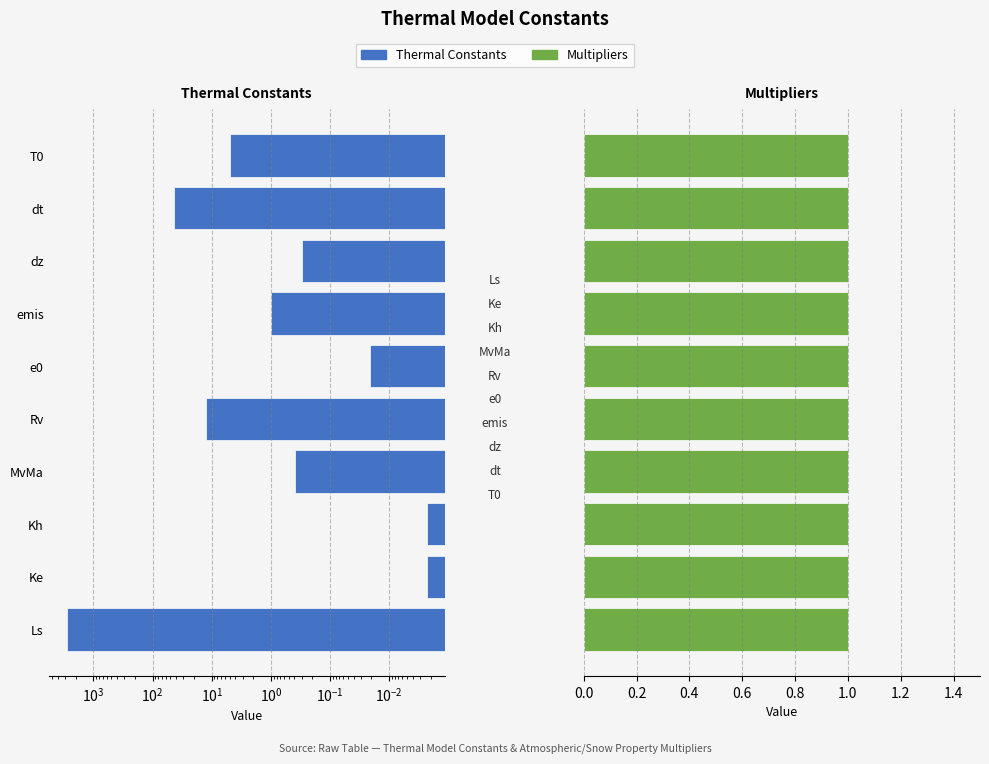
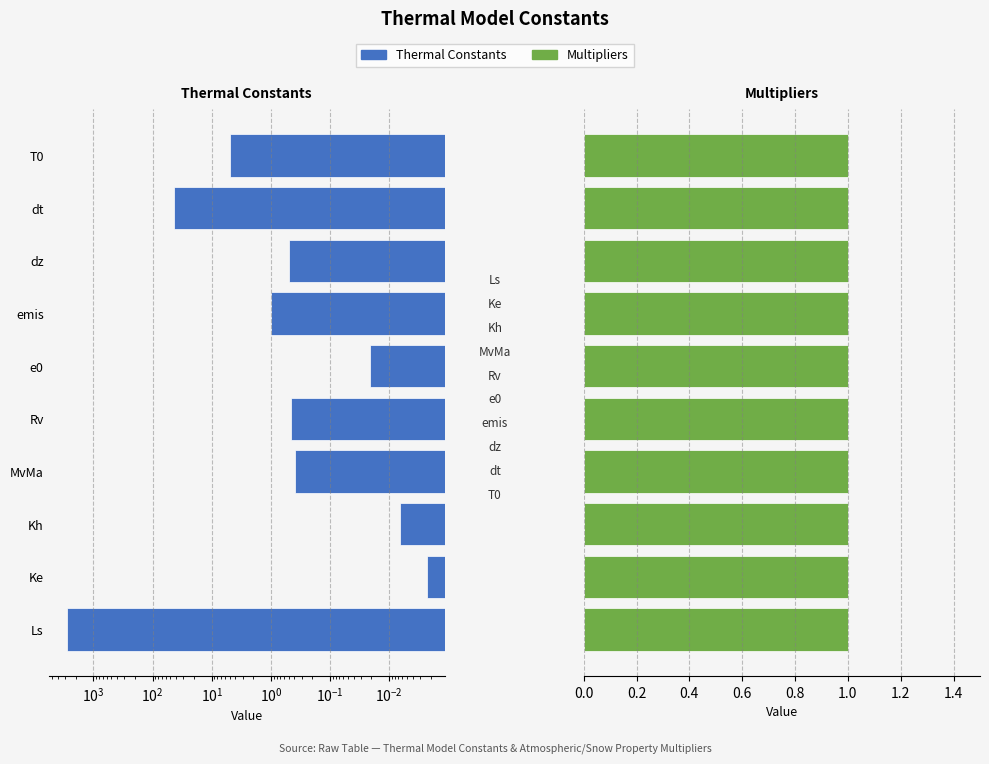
Thermal Constants, dz: 0.3 -> 0.5
Thermal Constants, Rv: 13 -> 0.5
Thermal Constants, Kh: 0.0023 -> 0.007
